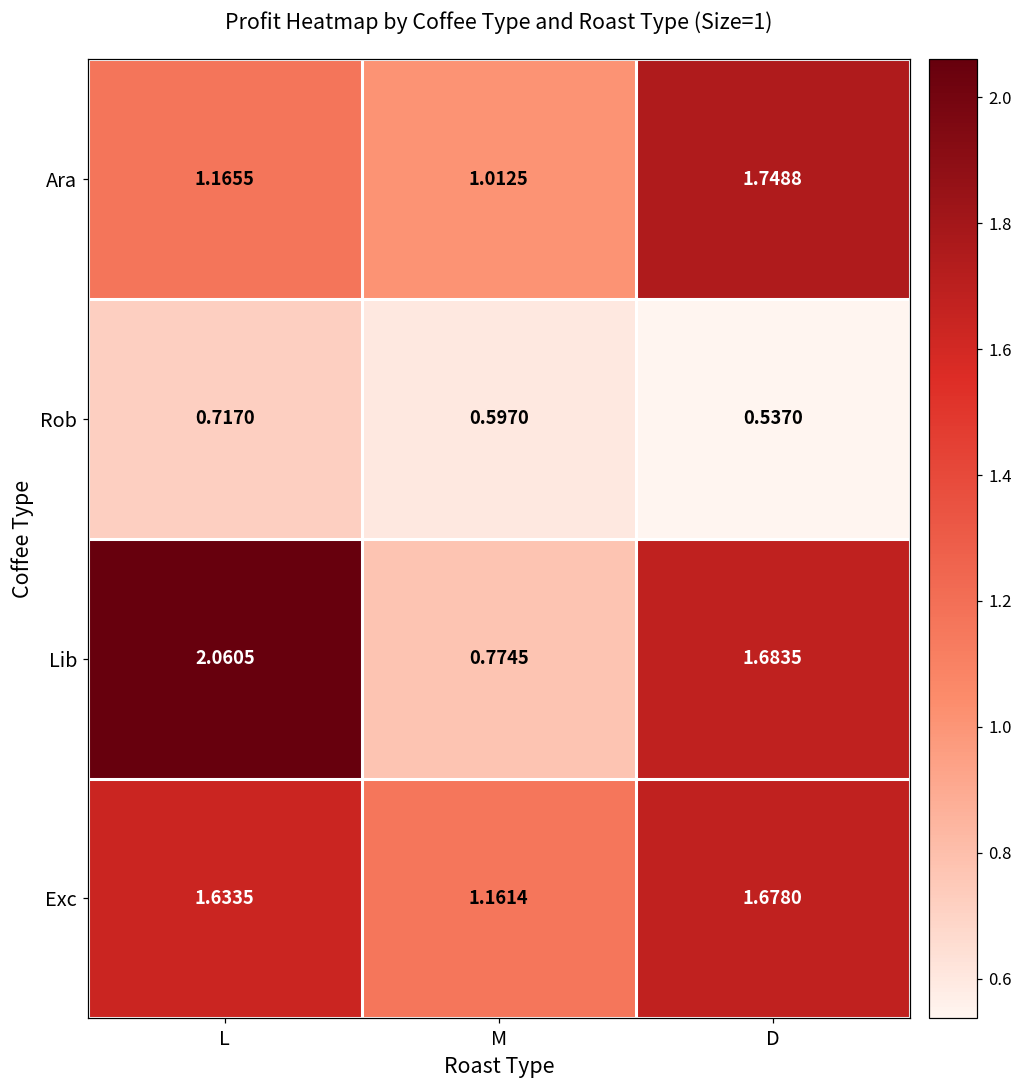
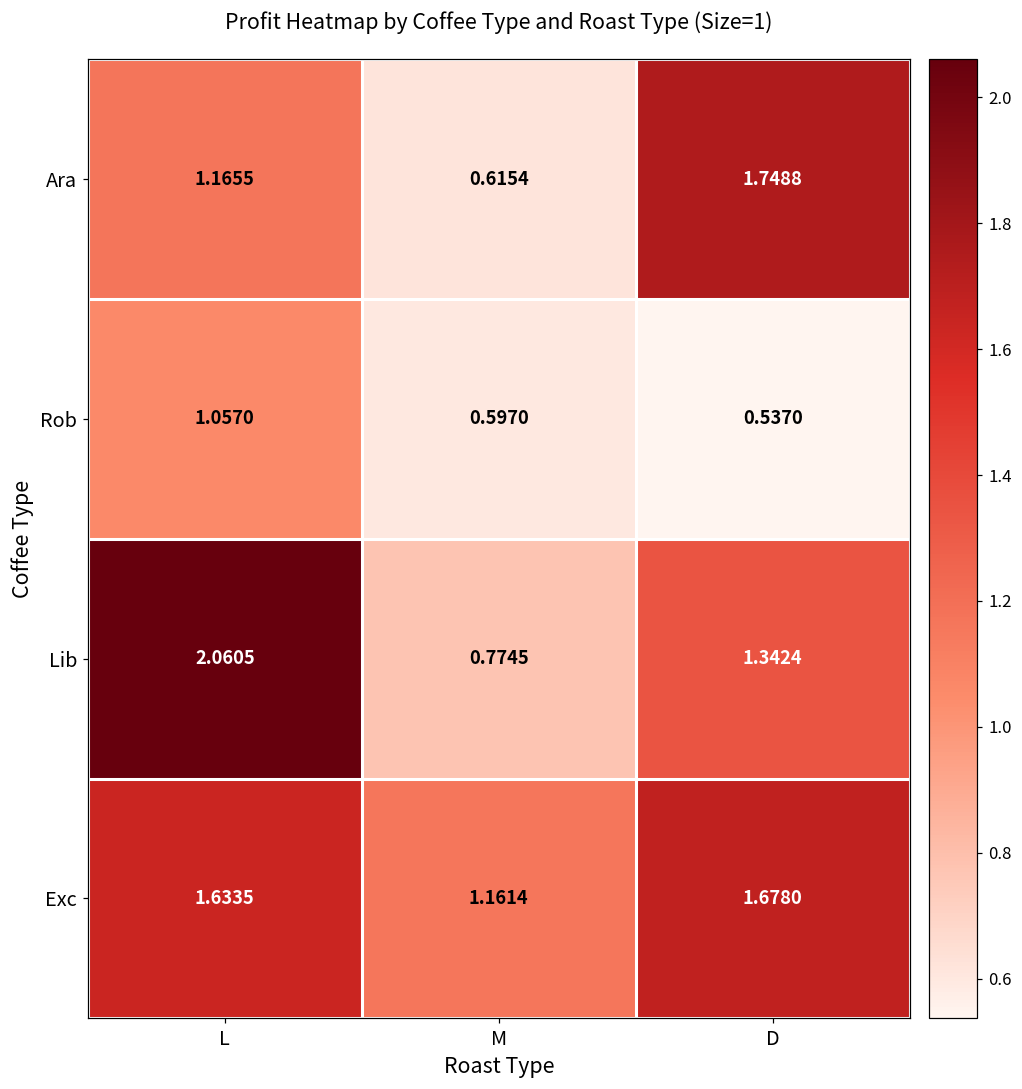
Ara, M: 1.0125 -> 0.6154
Rob, L: 0.7170 -> 1.0570
Lib, D: 1.6835 -> 1.3424
